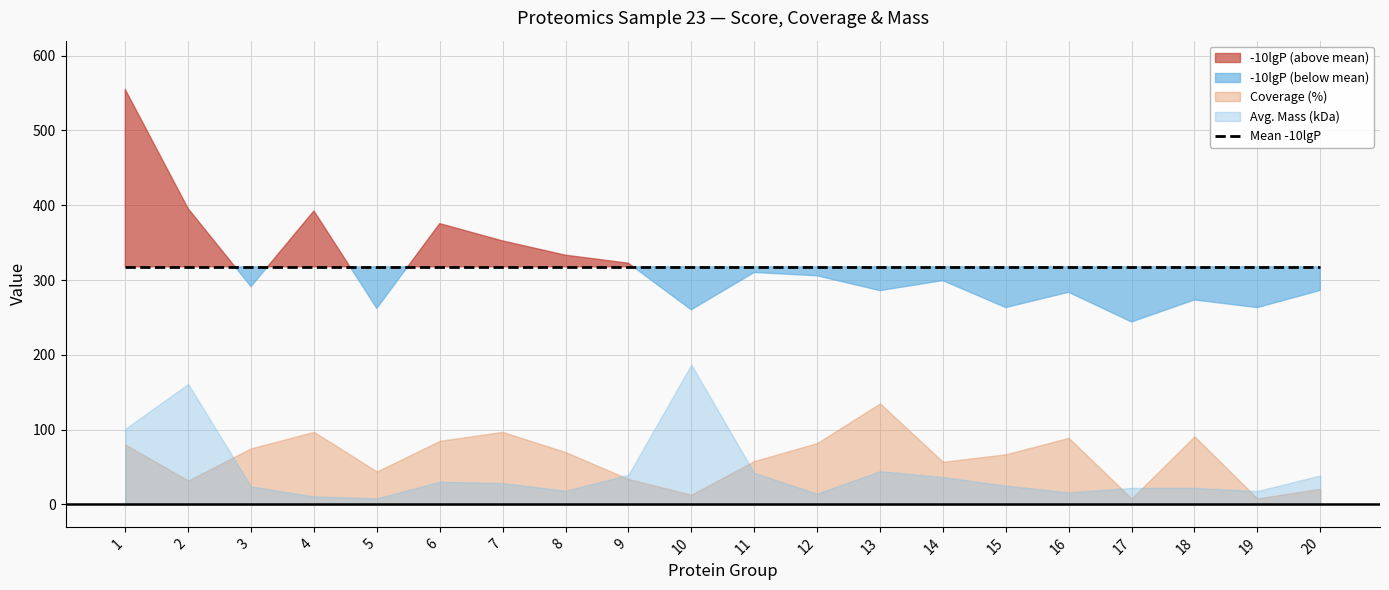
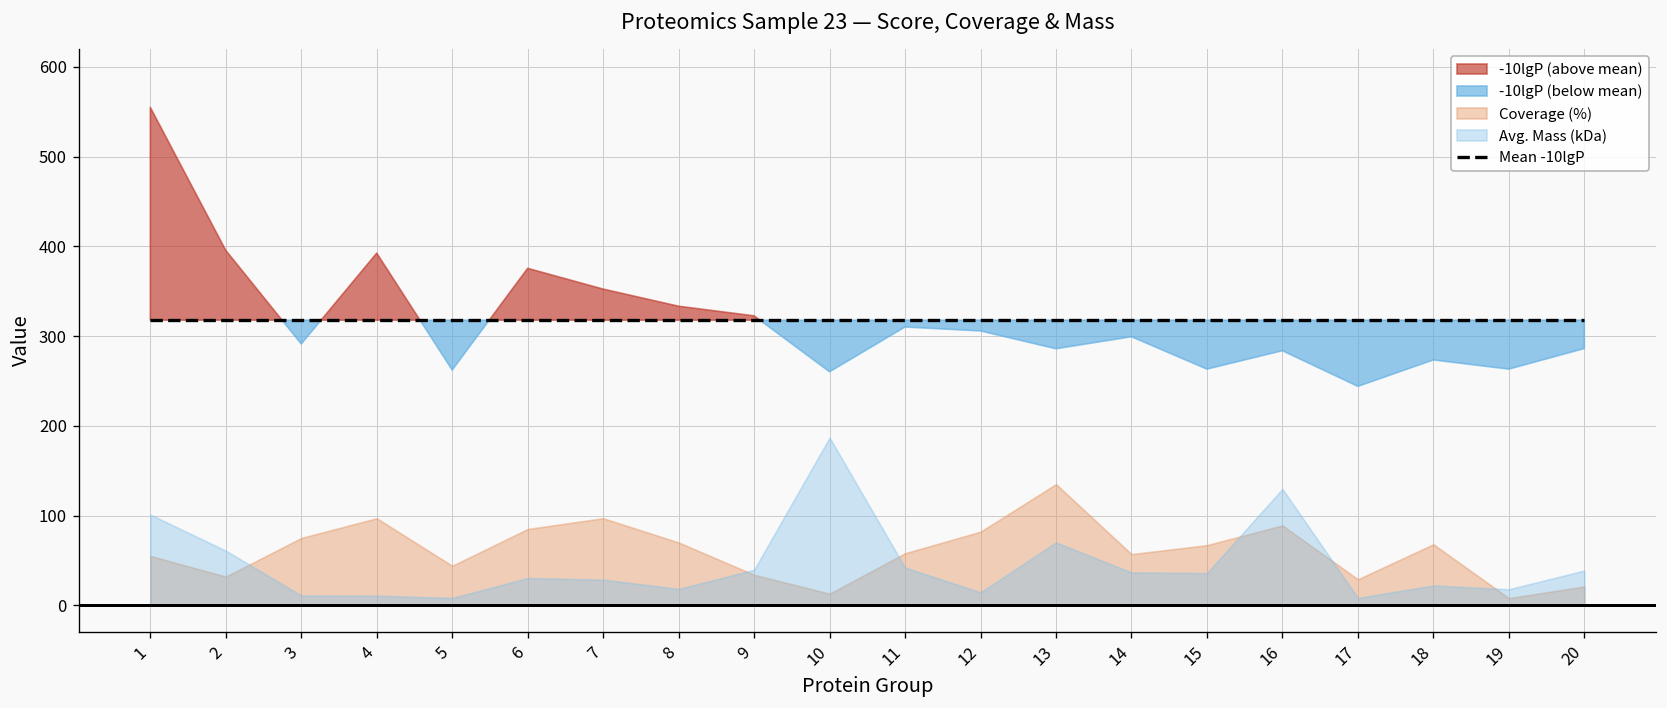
Coverage (%), 1: 80 -> 60
Avg. Mass (kDa), 2: 160 -> 60
Avg. Mass (kDa), 3: 20 -> 10
Avg. Mass (kDa), 13: 40 -> 70
Avg. Mass (kDa), 15: 30 -> 40
Avg. Mass (kDa), 16: 20 -> 130
Coverage (%), 17: 10 -> 30
Avg. Mass (kDa), 17: 20 -> 10
Coverage (%), 18: 90 -> 70
